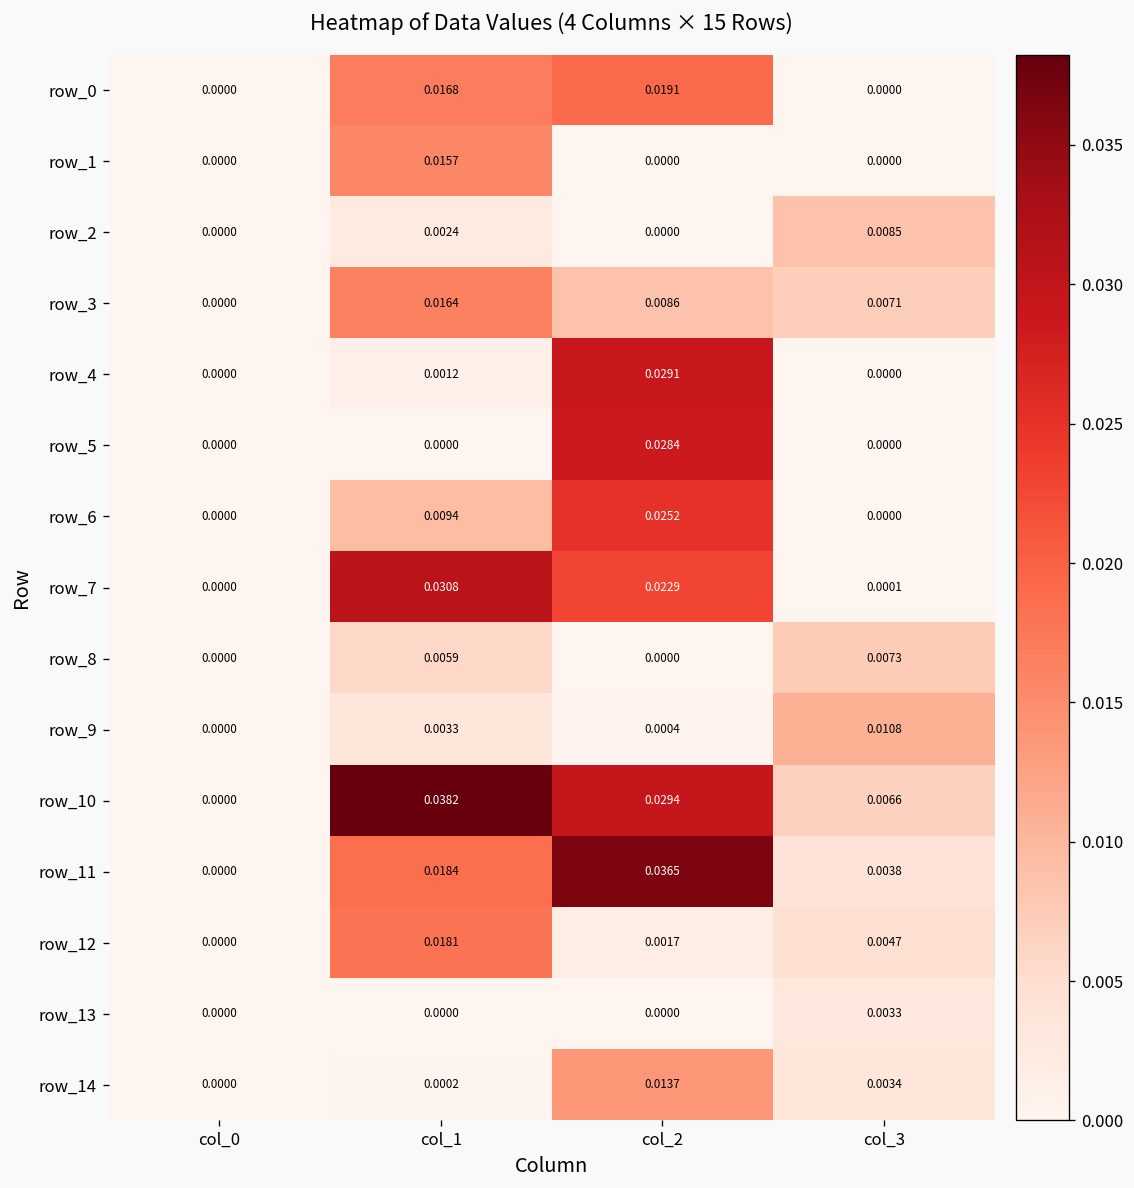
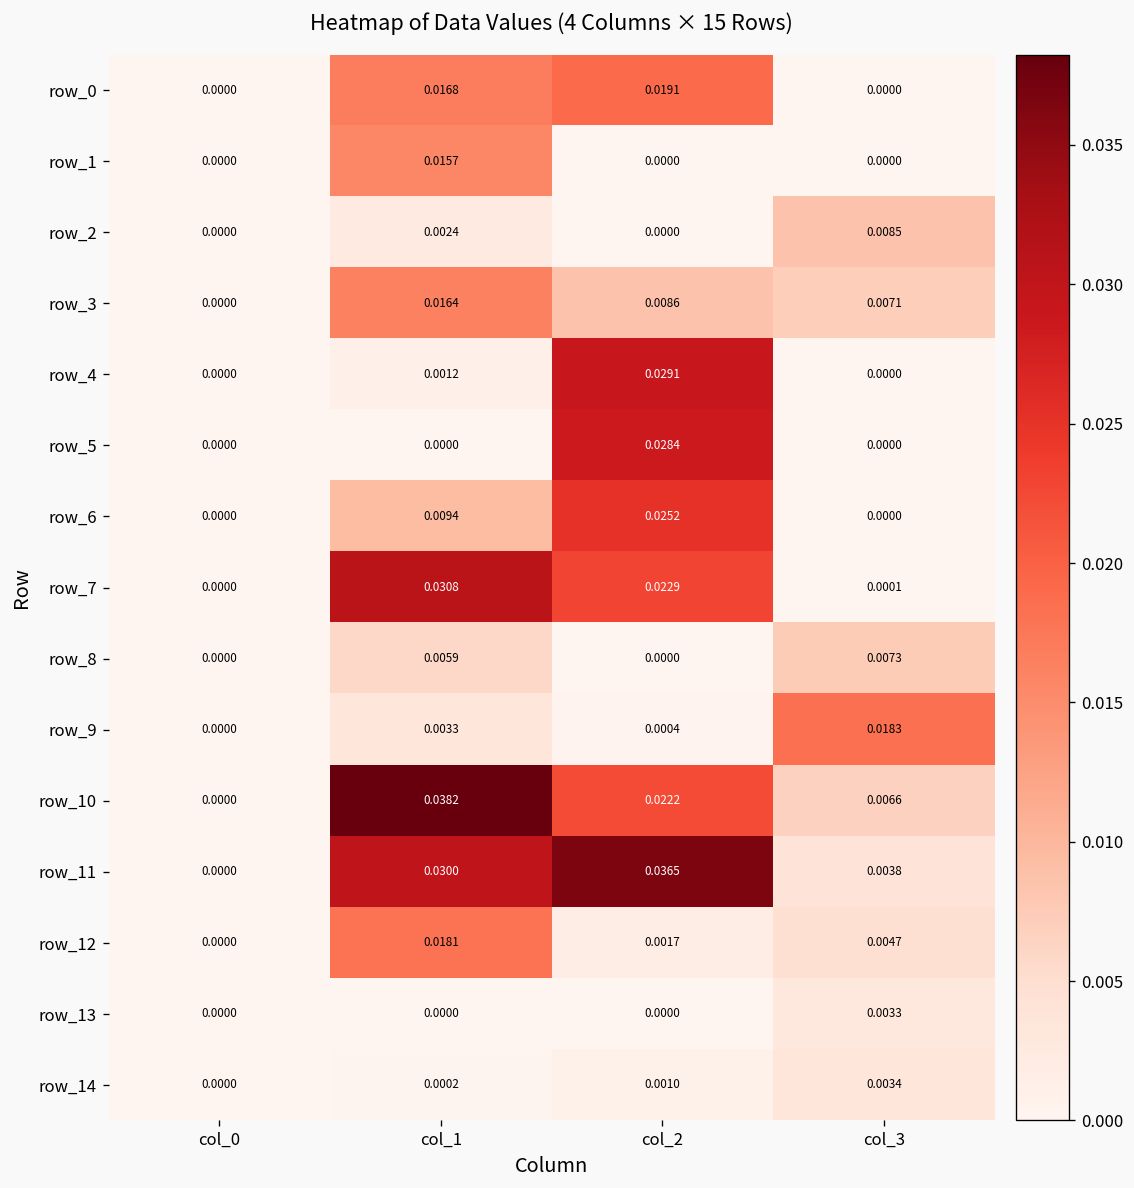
row_9, col_3: 0.0108 -> 0.0183
row_10, col_2: 0.0294 -> 0.0222
row_11, col_1: 0.0184 -> 0.0300
row_14, col_2: 0.0137 -> 0.0010
